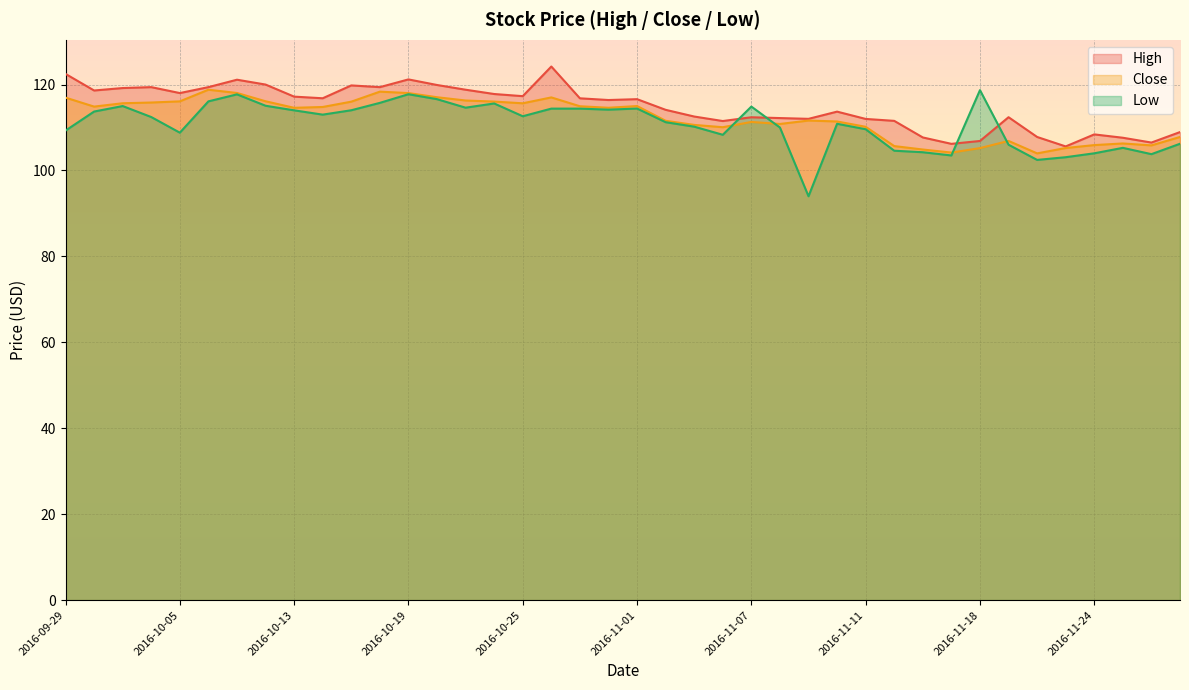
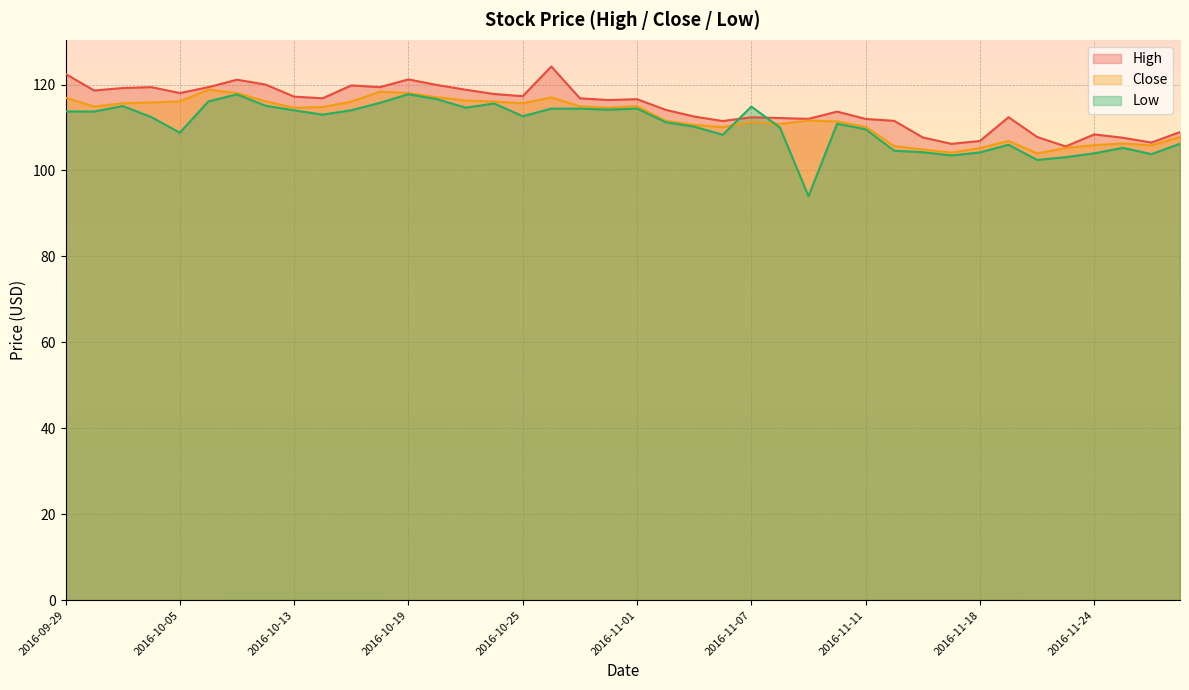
Low, 2016-09-29: 109 -> 114
Low, 2016-11-18: 119 -> 104
